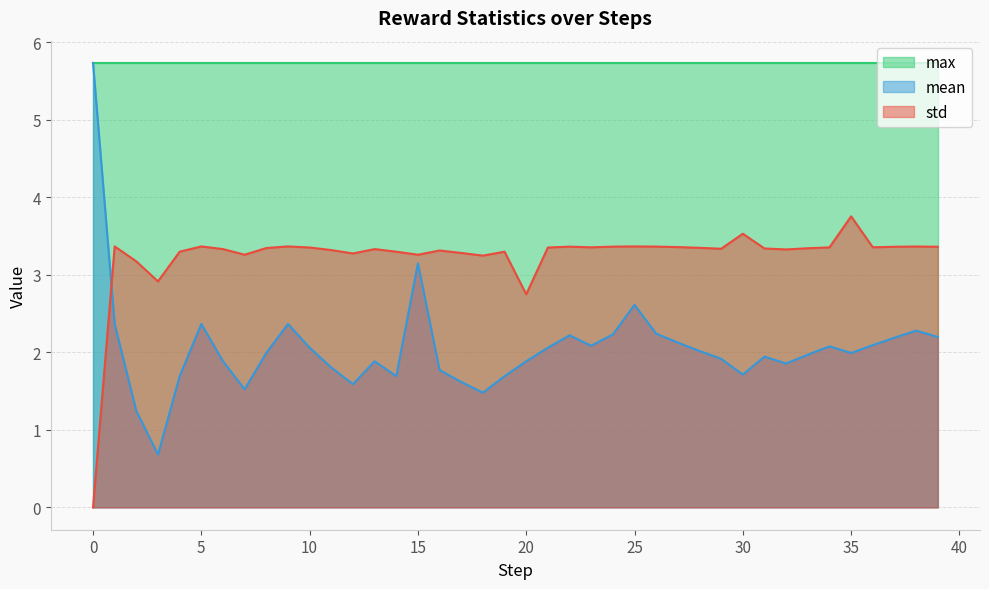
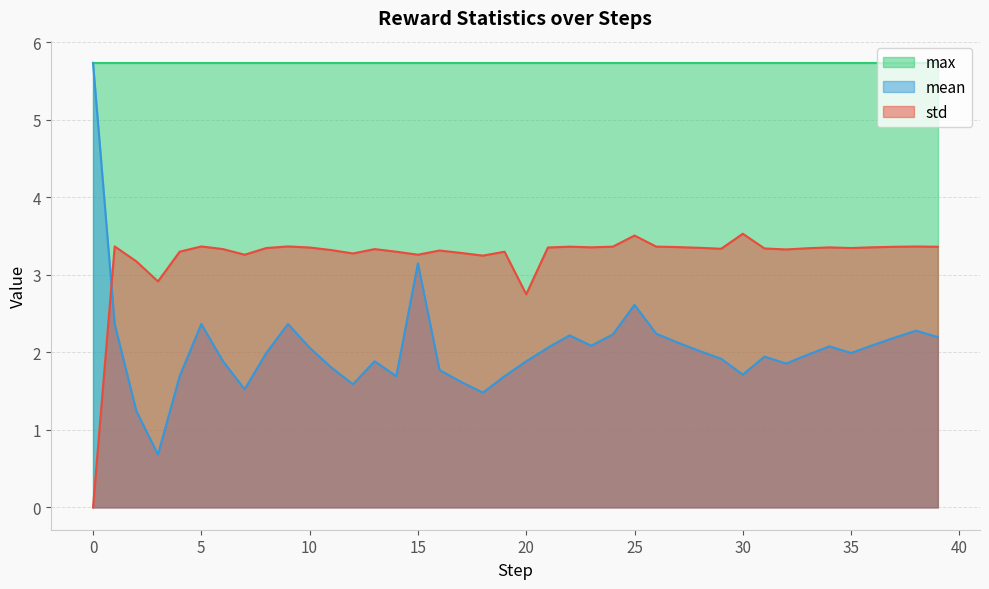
std, 25: 3.4 -> 3.5
std, 35: 3.8 -> 3.3
